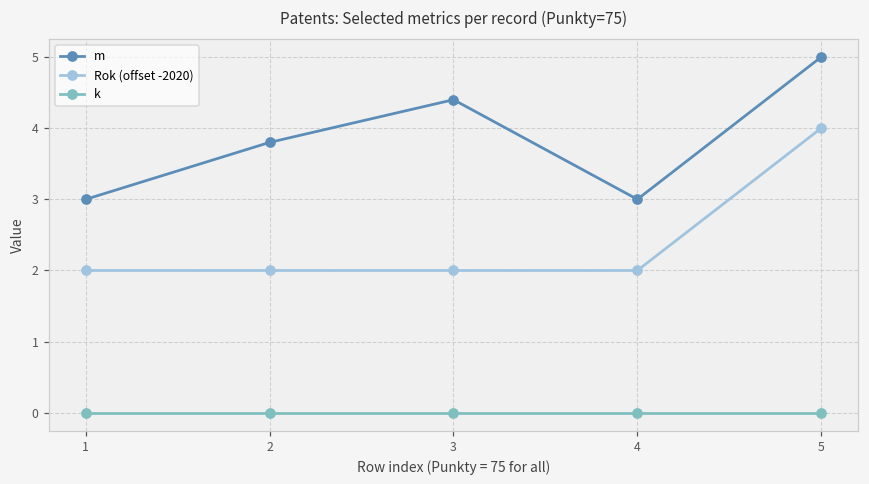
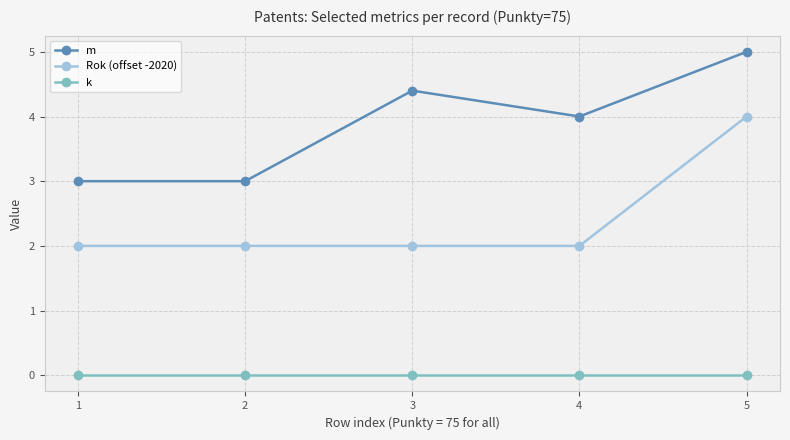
m, 2: 3.8 -> 3.0
m, 4: 3 -> 4
